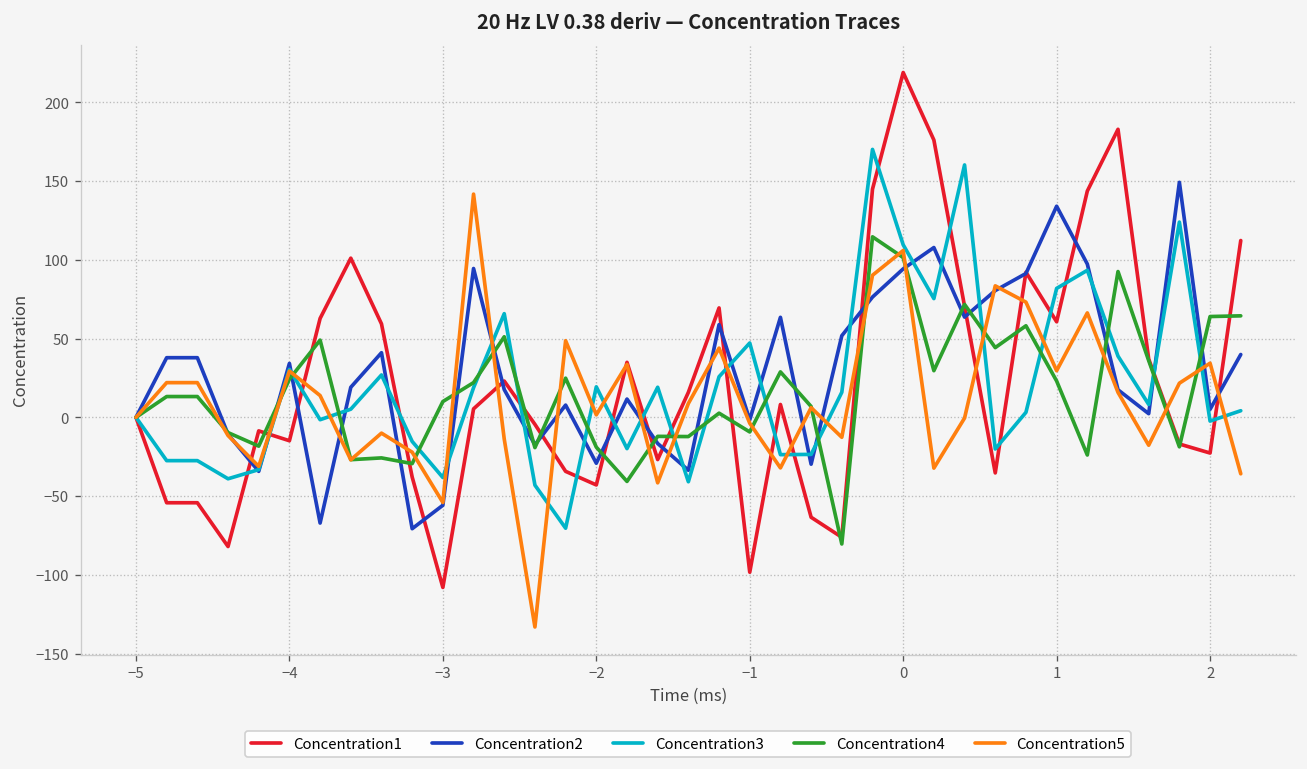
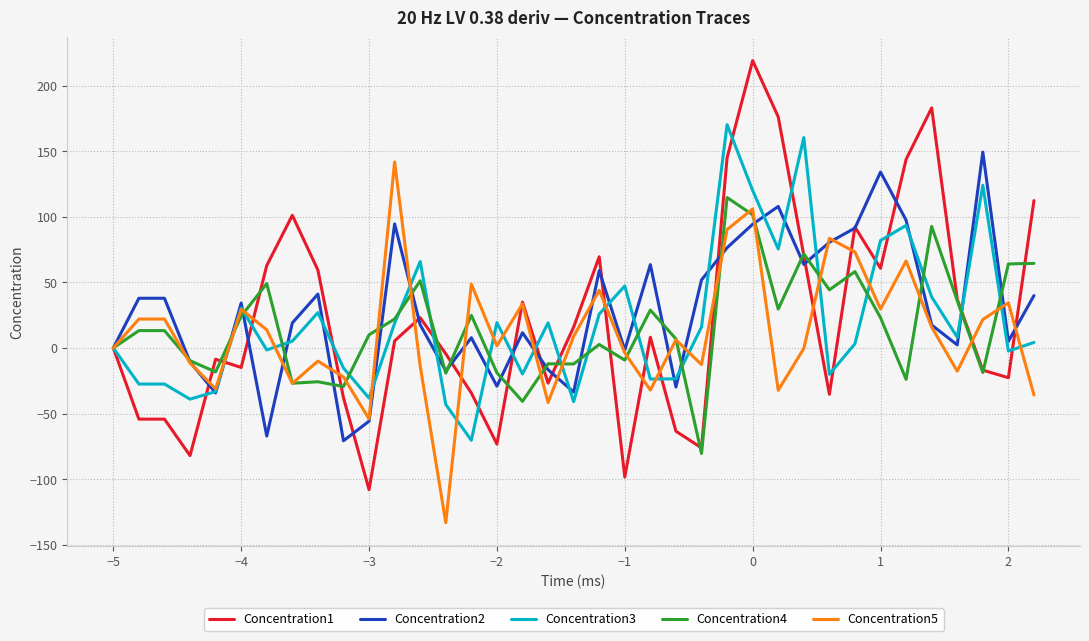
Concentration1, −2: -43 -> -73
Concentration3, 0: 110 -> 120
